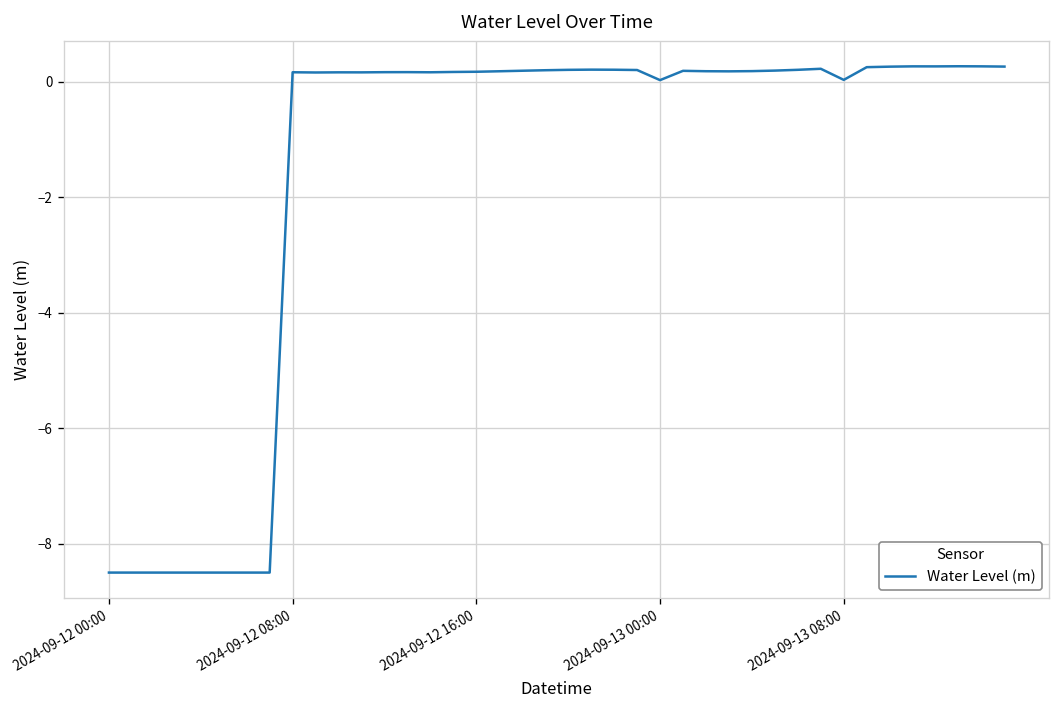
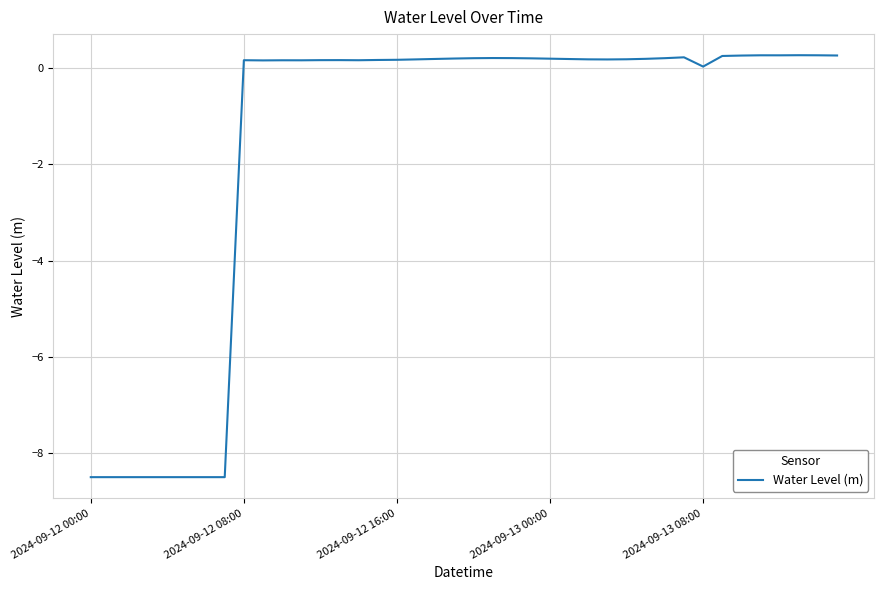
2024-09-13 00:00: 0.0 -> 0.2
